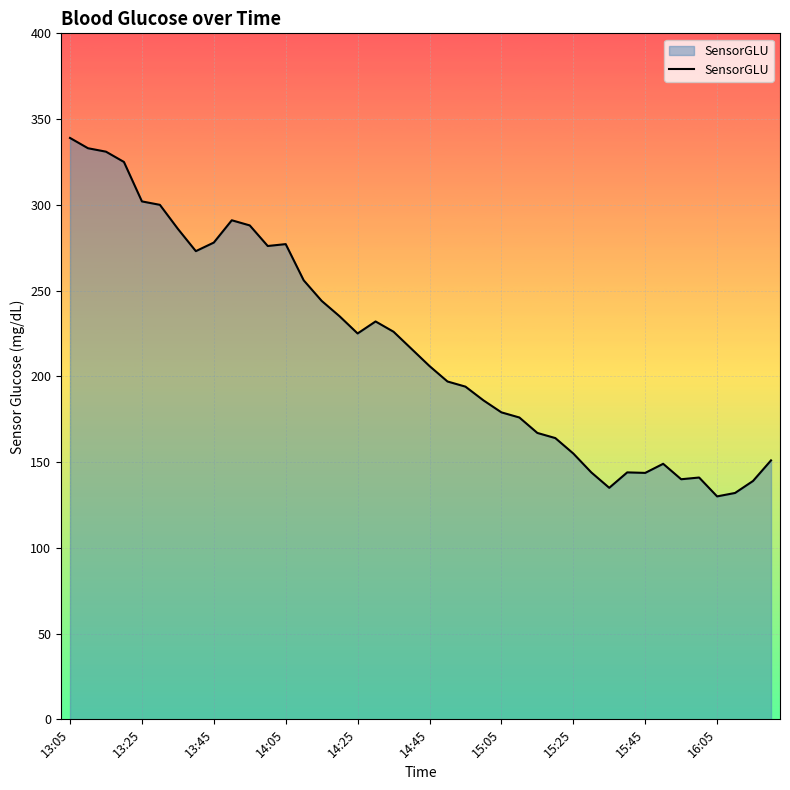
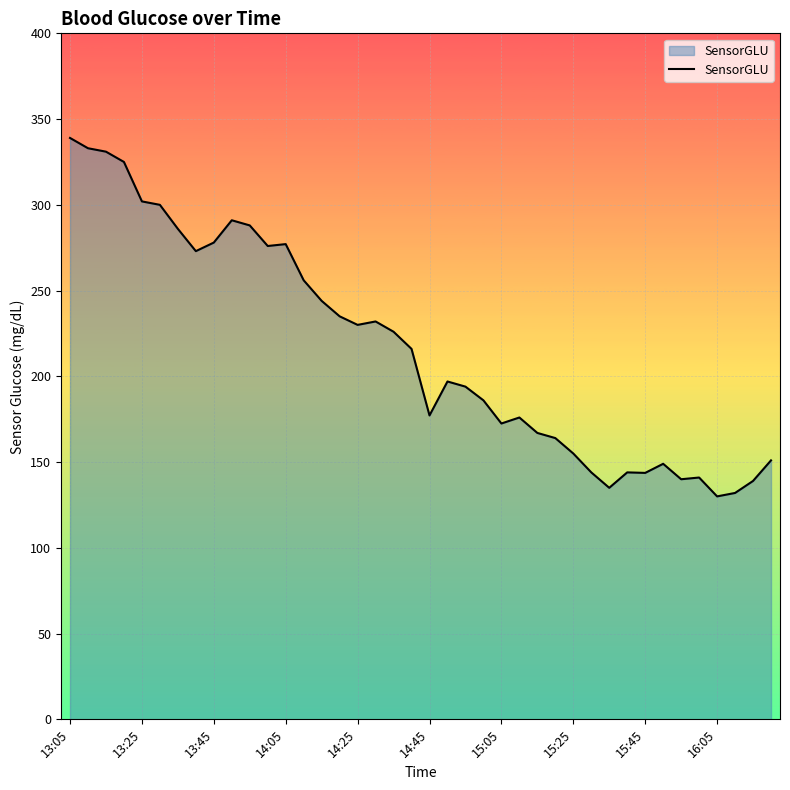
14:25: 225 -> 230
14:45: 206 -> 177
15:05: 179 -> 173
